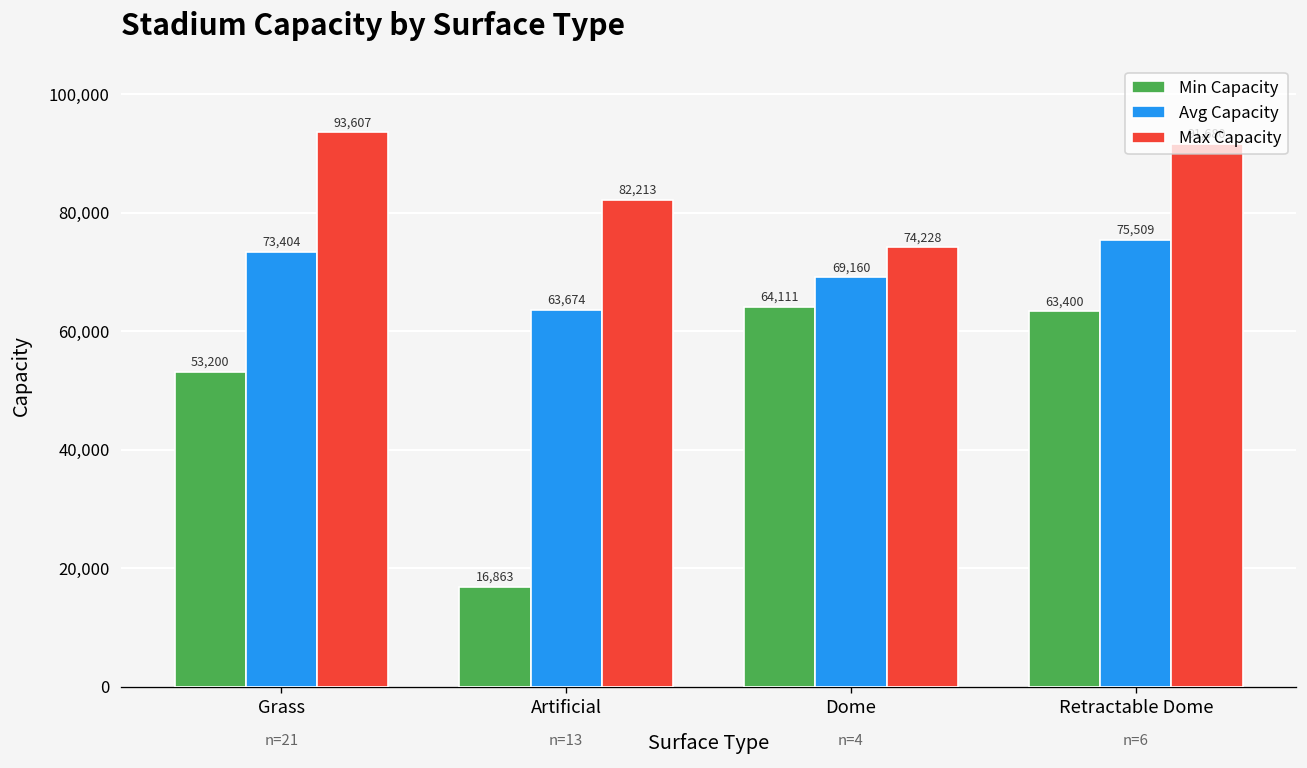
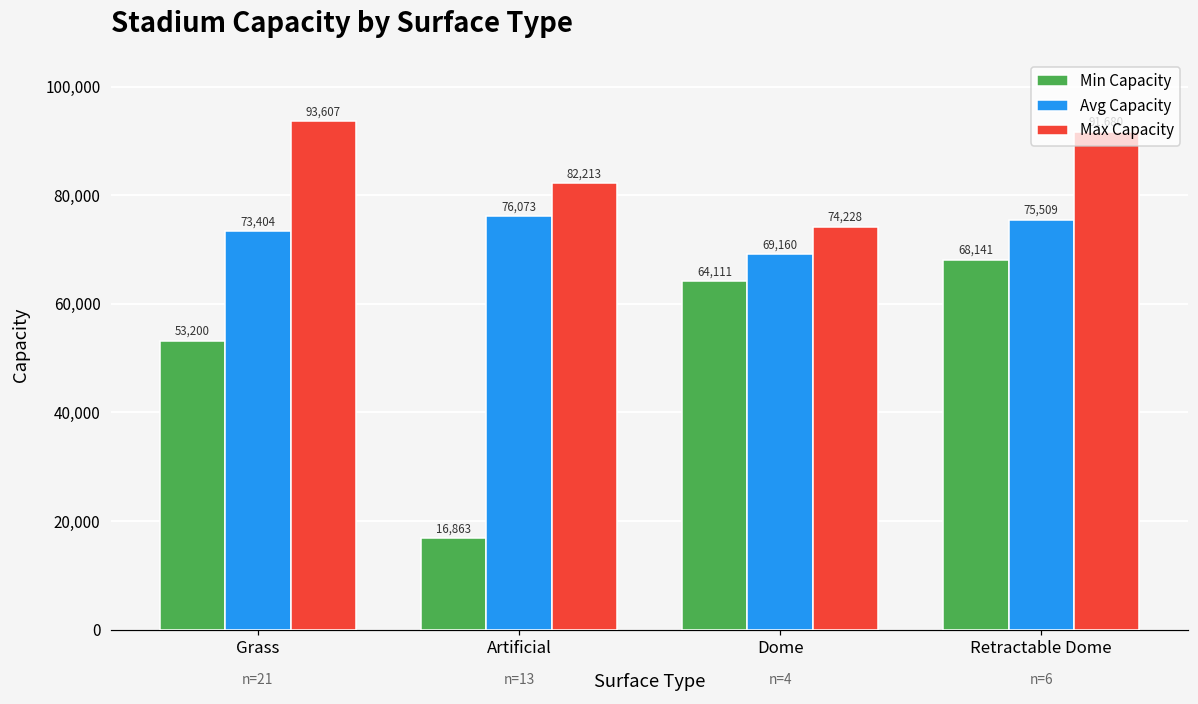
Avg Capacity, Artificial: 63,674 -> 76,073
Min Capacity, Retractable Dome: 63,400 -> 68,141
